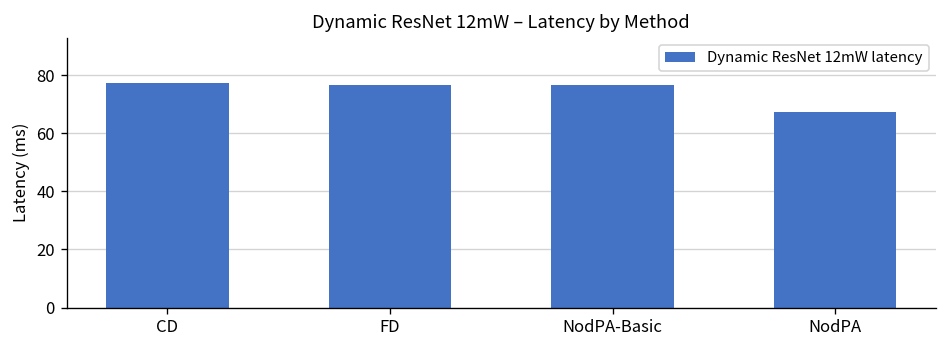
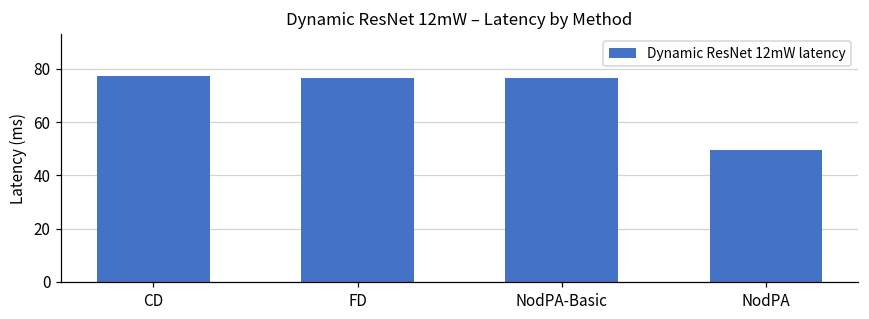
NodPA: 67 -> 49
